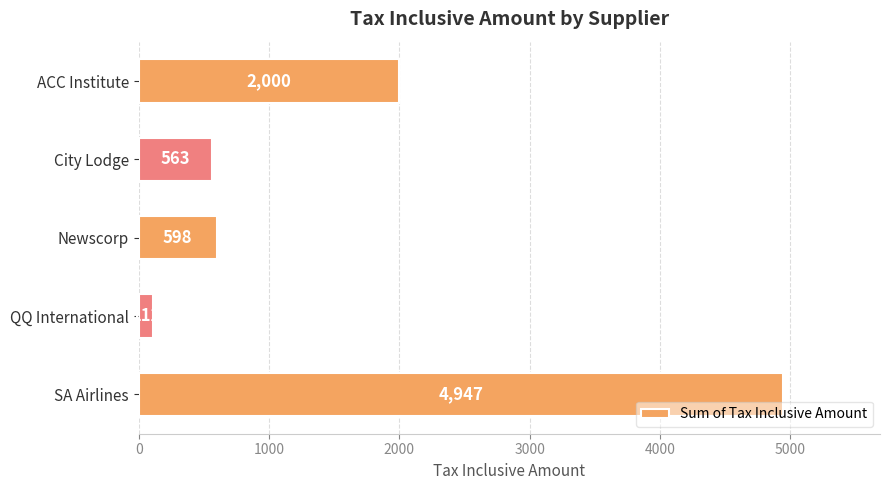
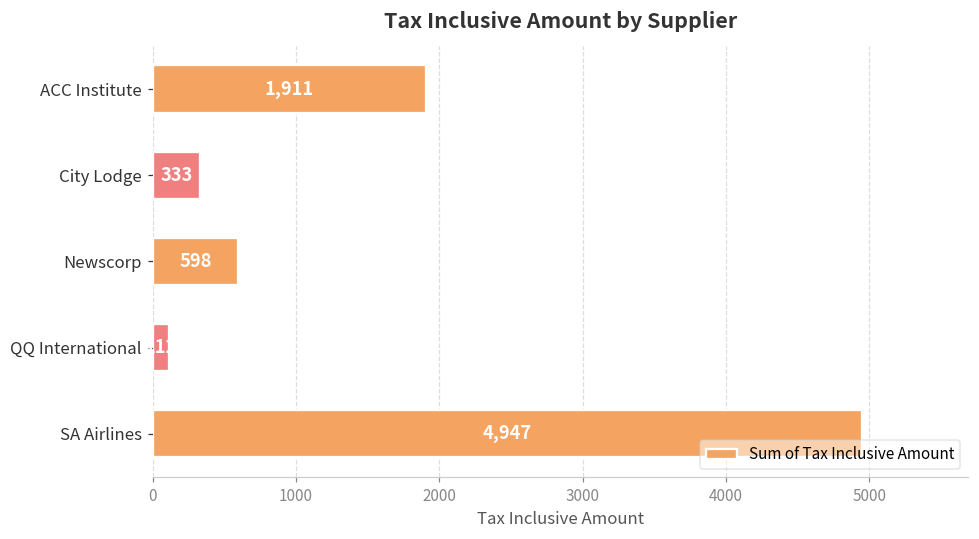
ACC Institute: 2,000 -> 1,911
City Lodge: 563 -> 333
